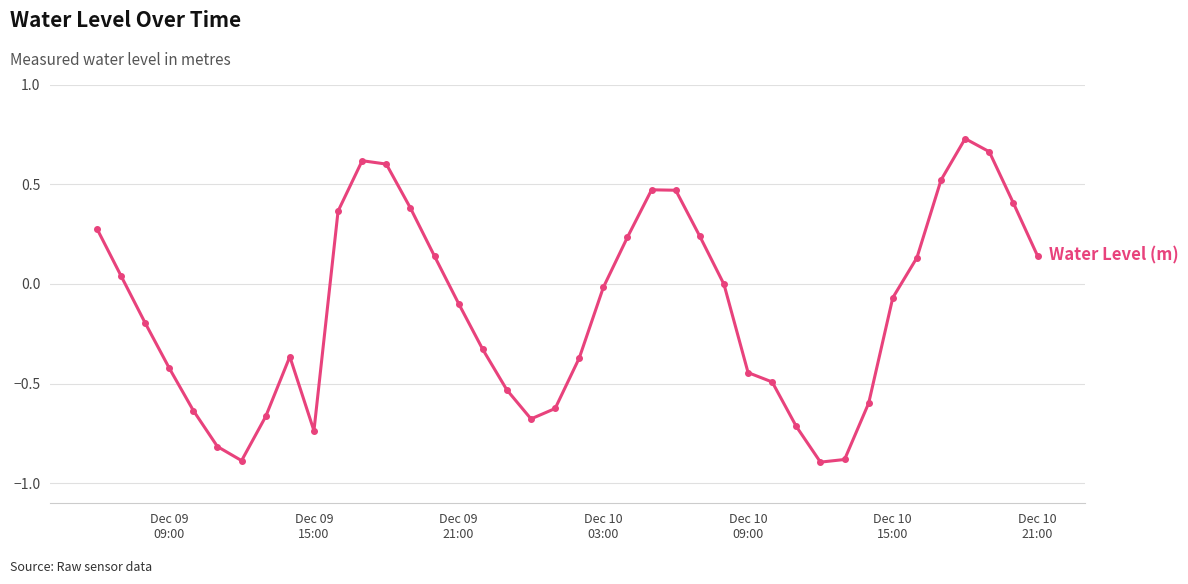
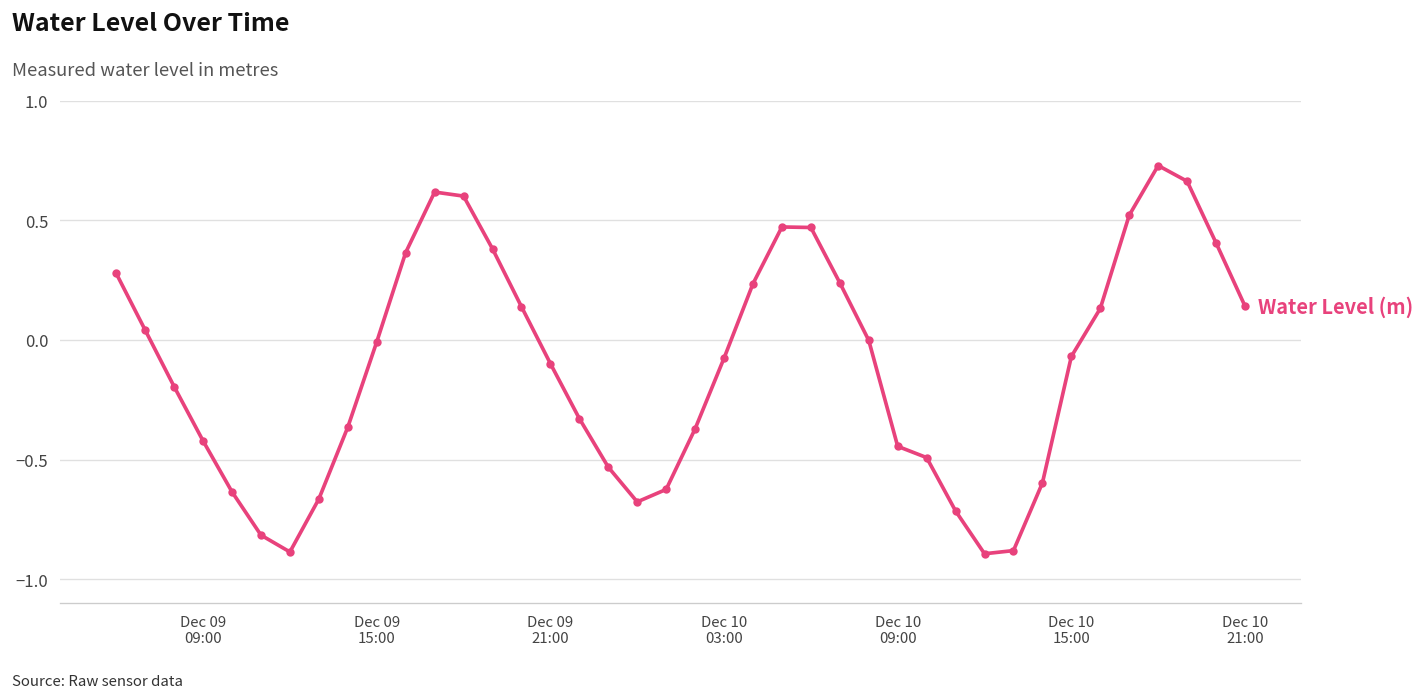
Dec 09 15:00: -0.74 -> -0.01
Dec 10 03:00: -0.02 -> -0.08
